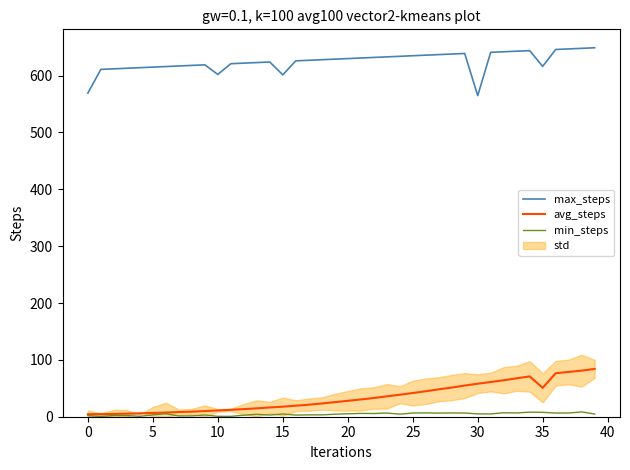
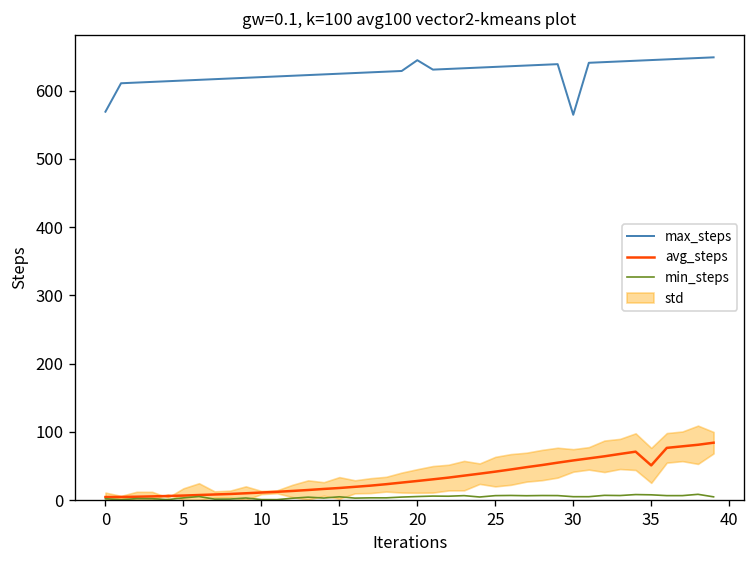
max_steps, 10: 600 -> 620
max_steps, 15: 600 -> 630
max_steps, 20: 630 -> 640
max_steps, 35: 620 -> 650
